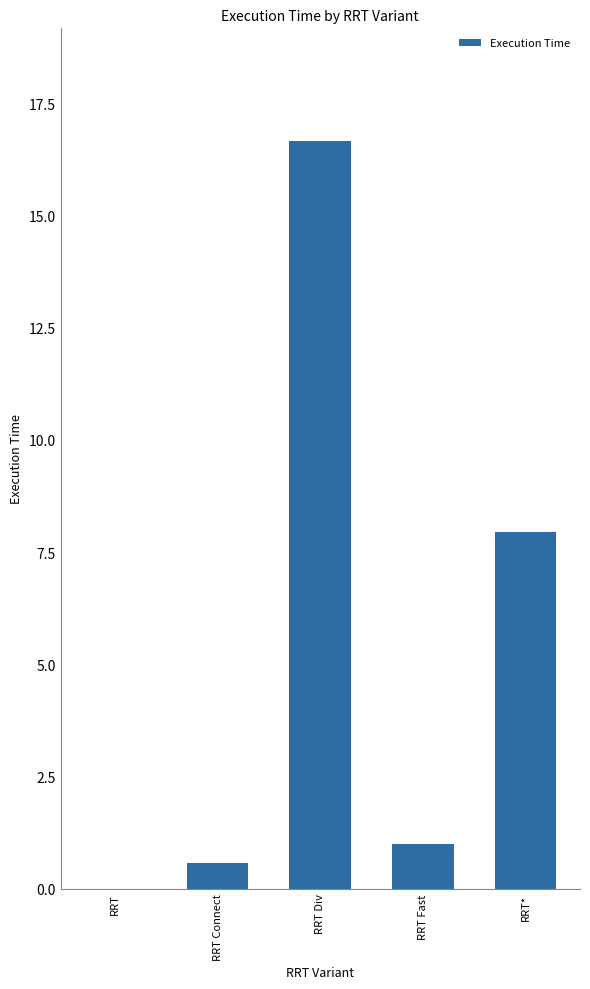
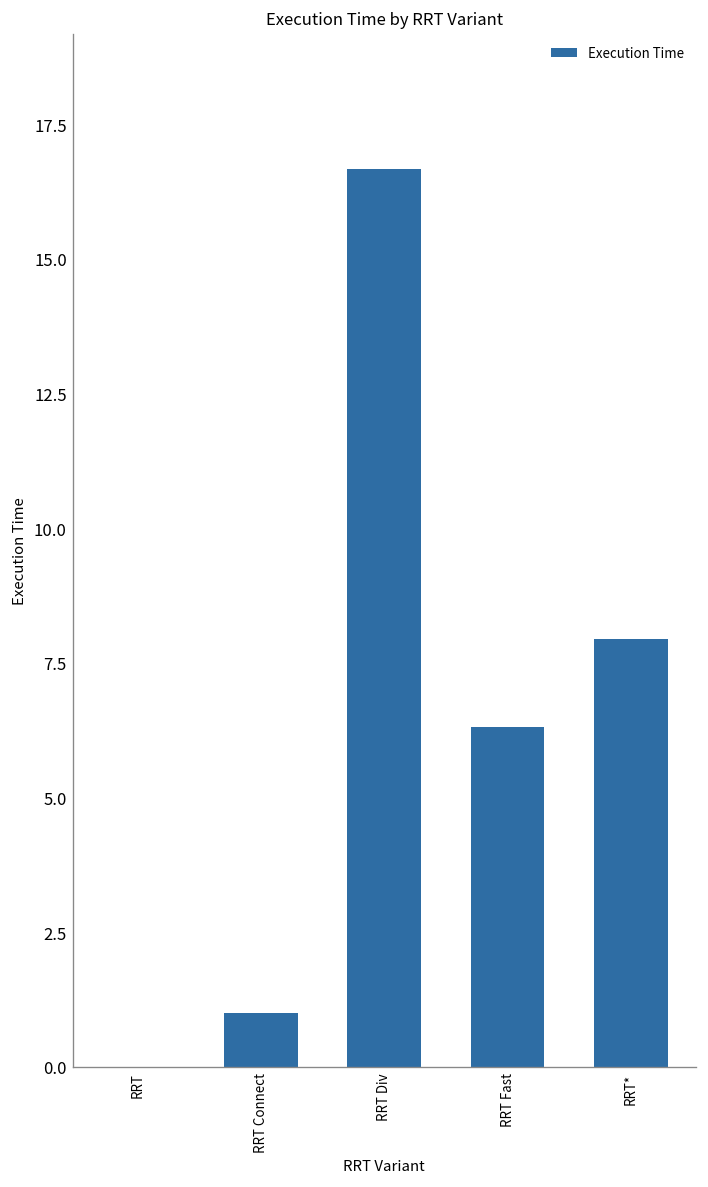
RRT Connect: 0.6 -> 1.0
RRT Fast: 1.0 -> 6.3
